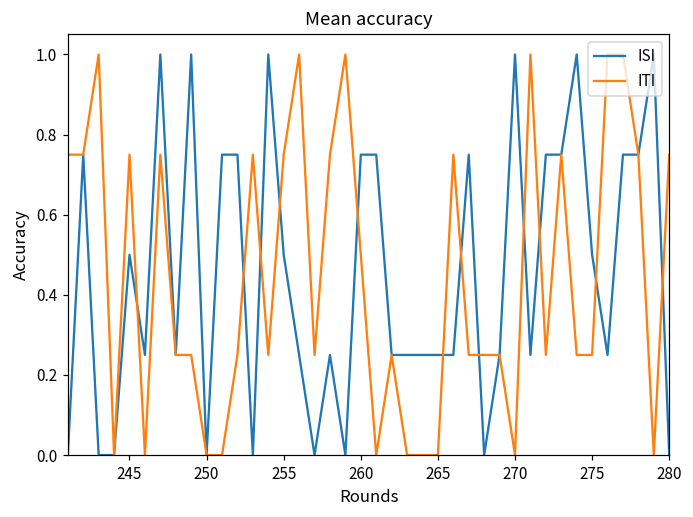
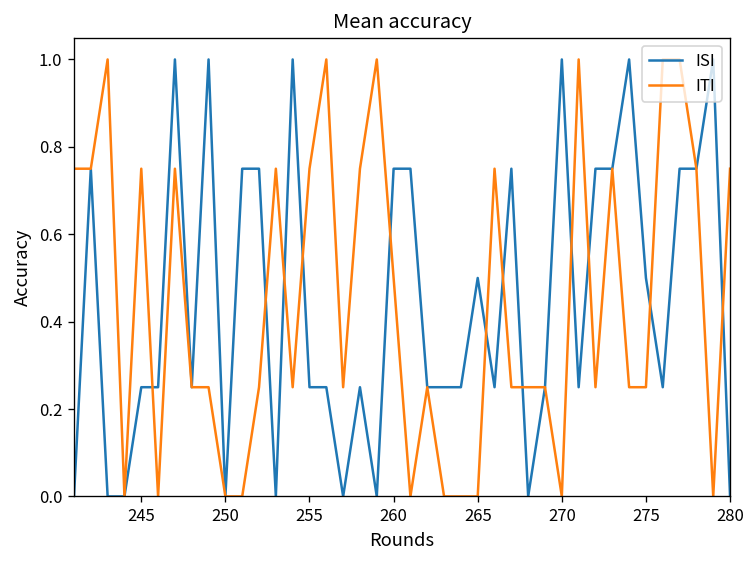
ISI, 245: 0.50 -> 0.25
ISI, 255: 0.50 -> 0.25
ISI, 265: 0.25 -> 0.50
